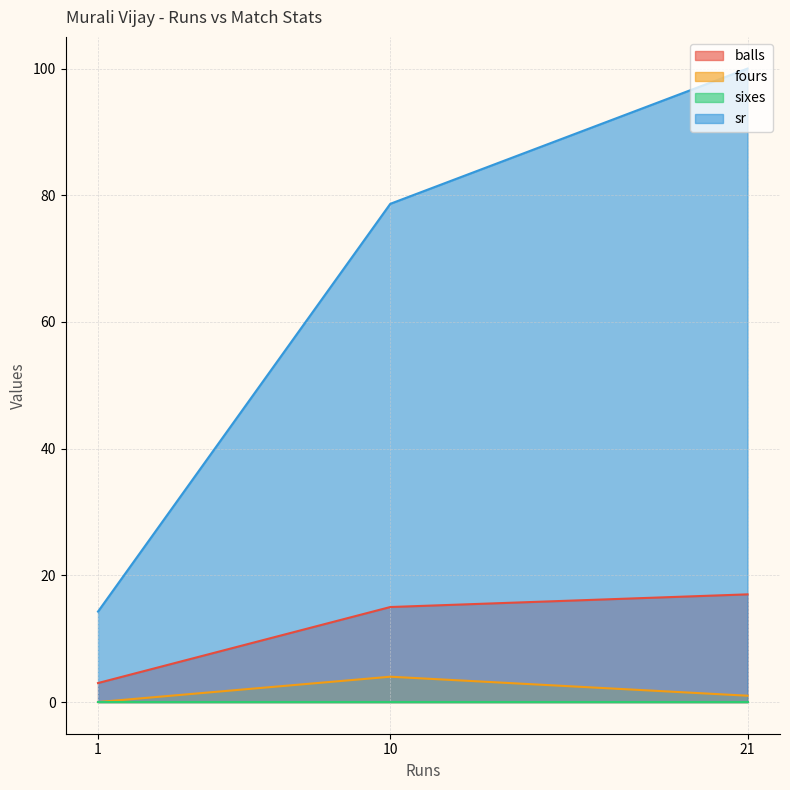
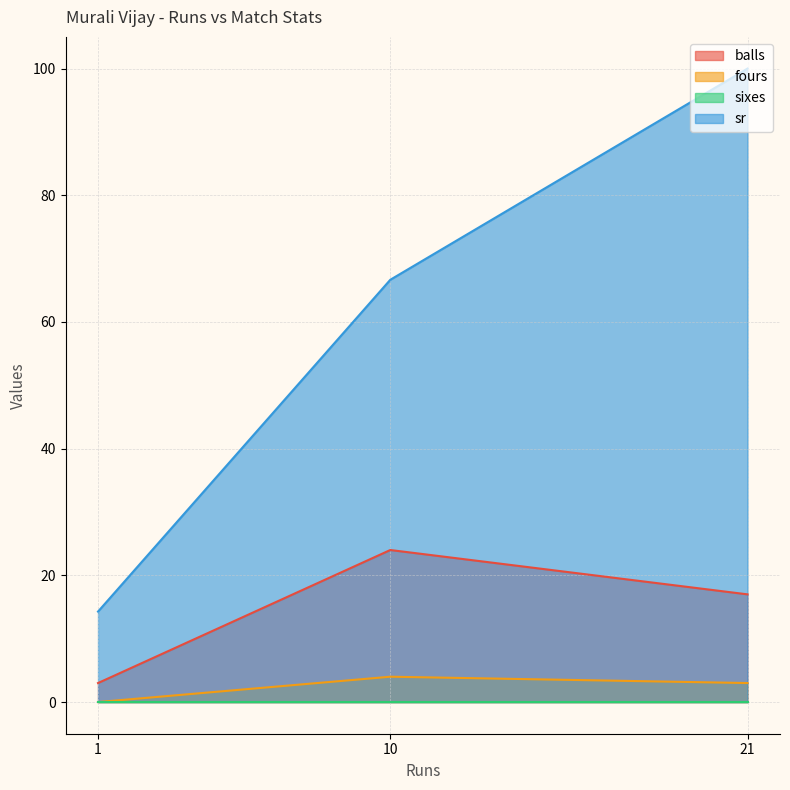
balls, 10: 15 -> 24
sr, 10: 79 -> 67
fours, 21: 1 -> 3
